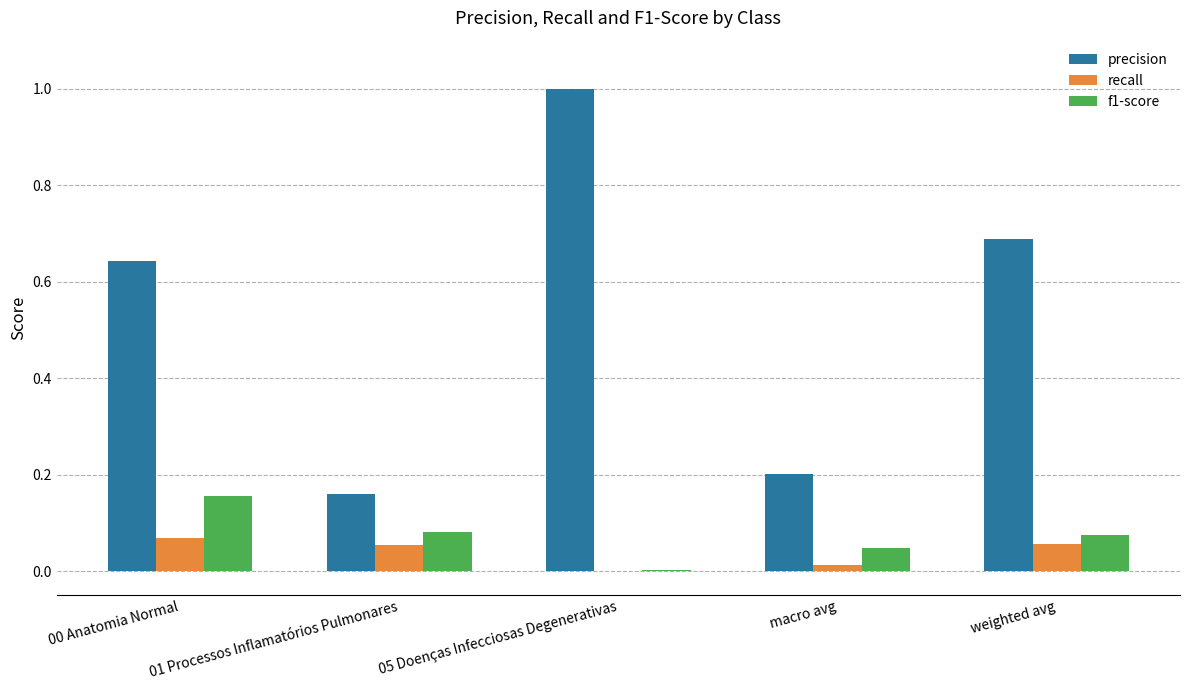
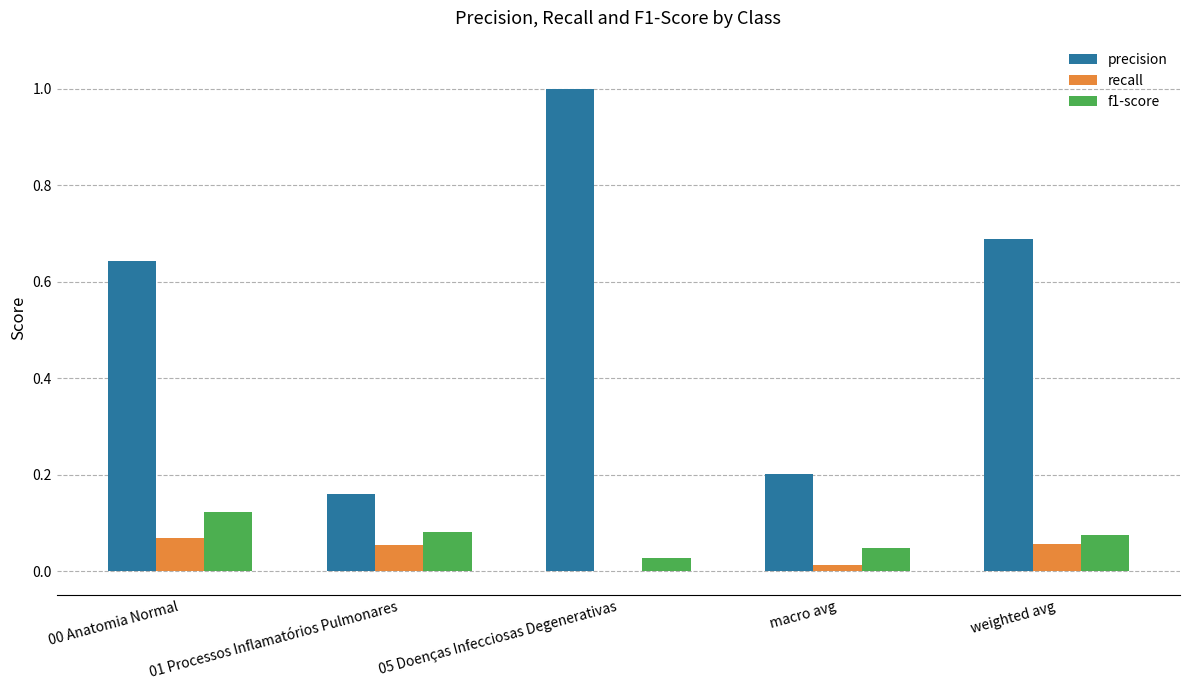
f1-score, 00 Anatomia Normal: 0.16 -> 0.12
f1-score, 05 Doenças Infecciosas Degenerativas: 0.00 -> 0.03
